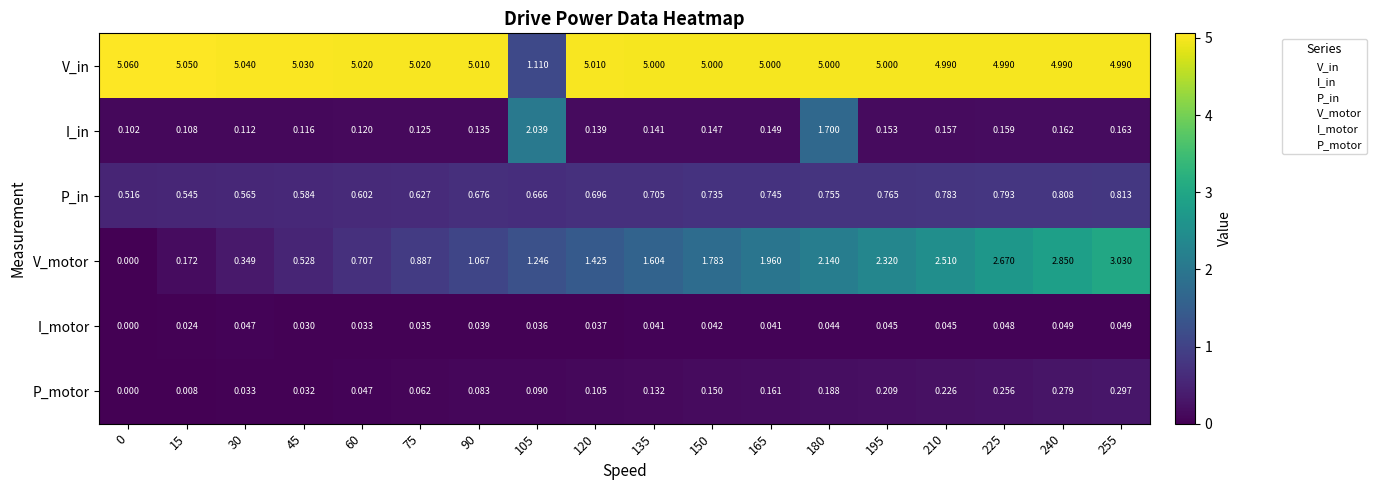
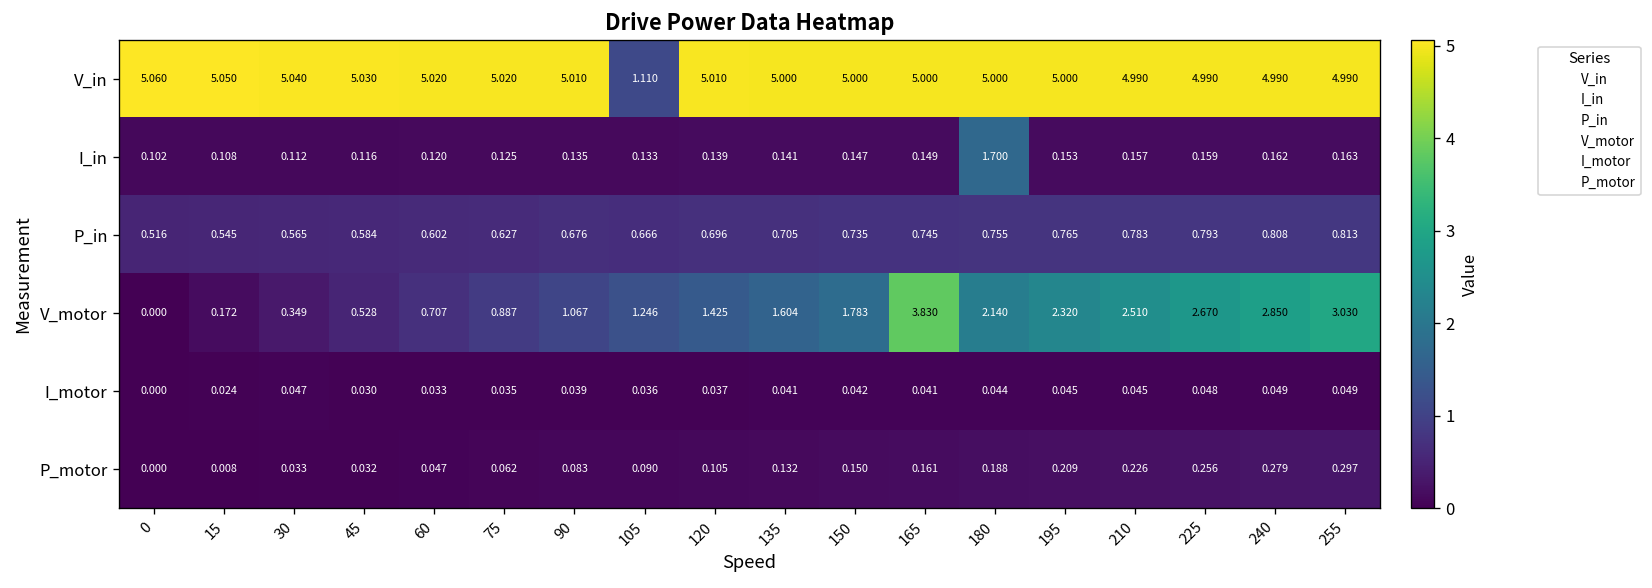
I_in, 105: 2.039 -> 0.133
V_motor, 165: 1.960 -> 3.830
